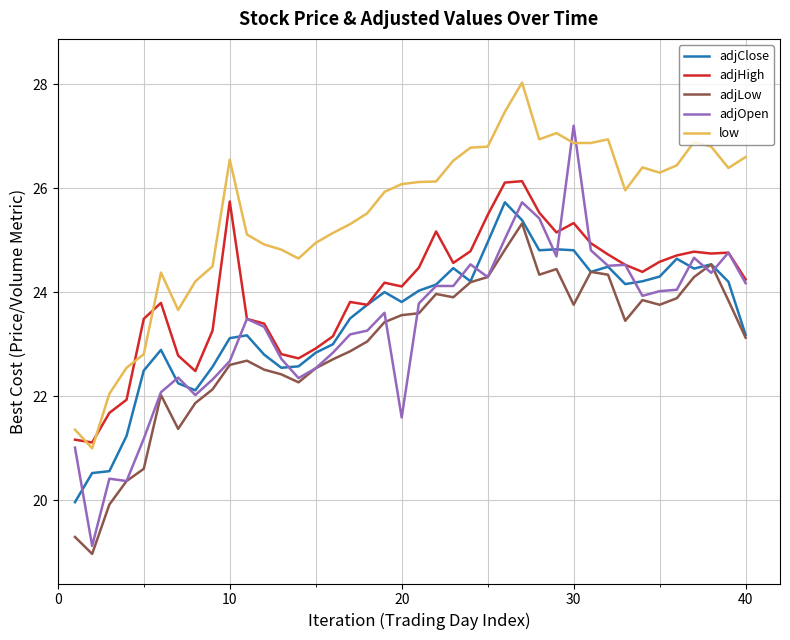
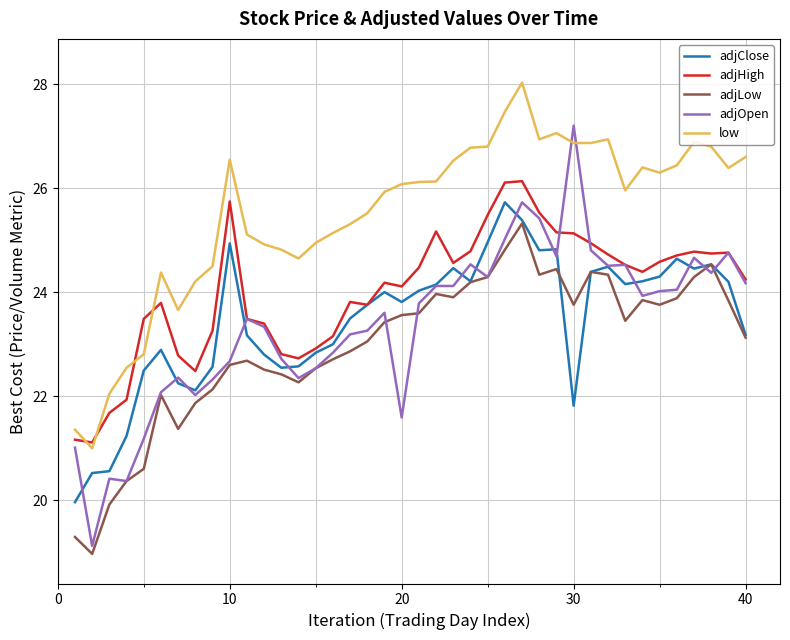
adjClose, 10: 23.1 -> 24.9
adjClose, 30: 24.8 -> 21.8
adjHigh, 30: 25.3 -> 25.1
